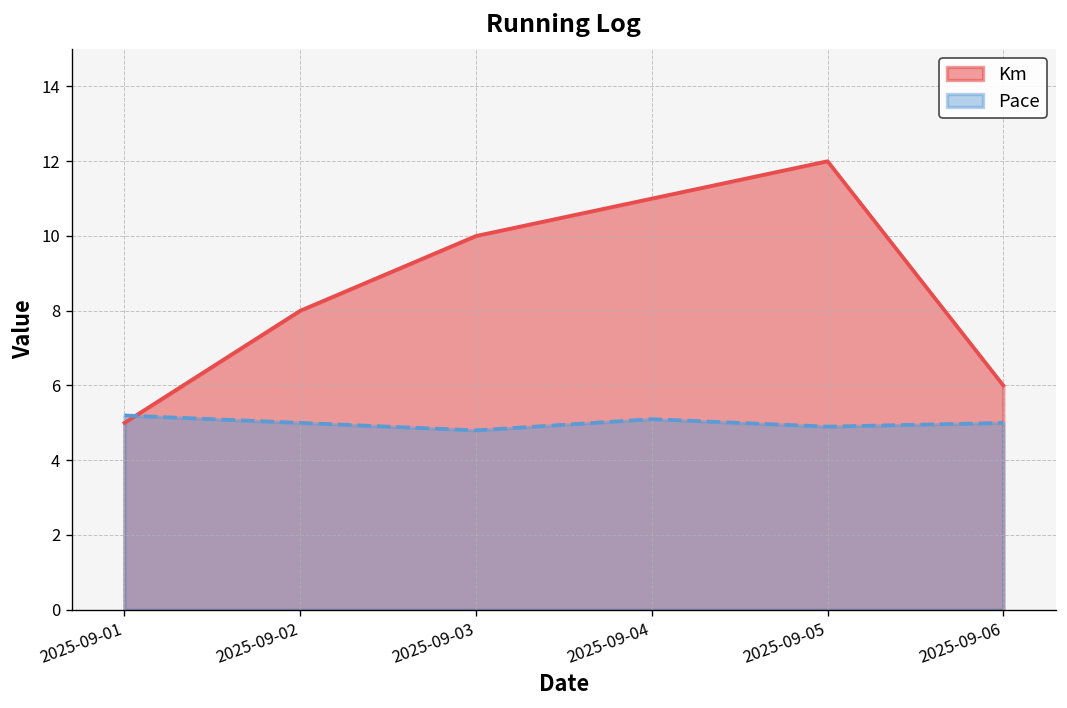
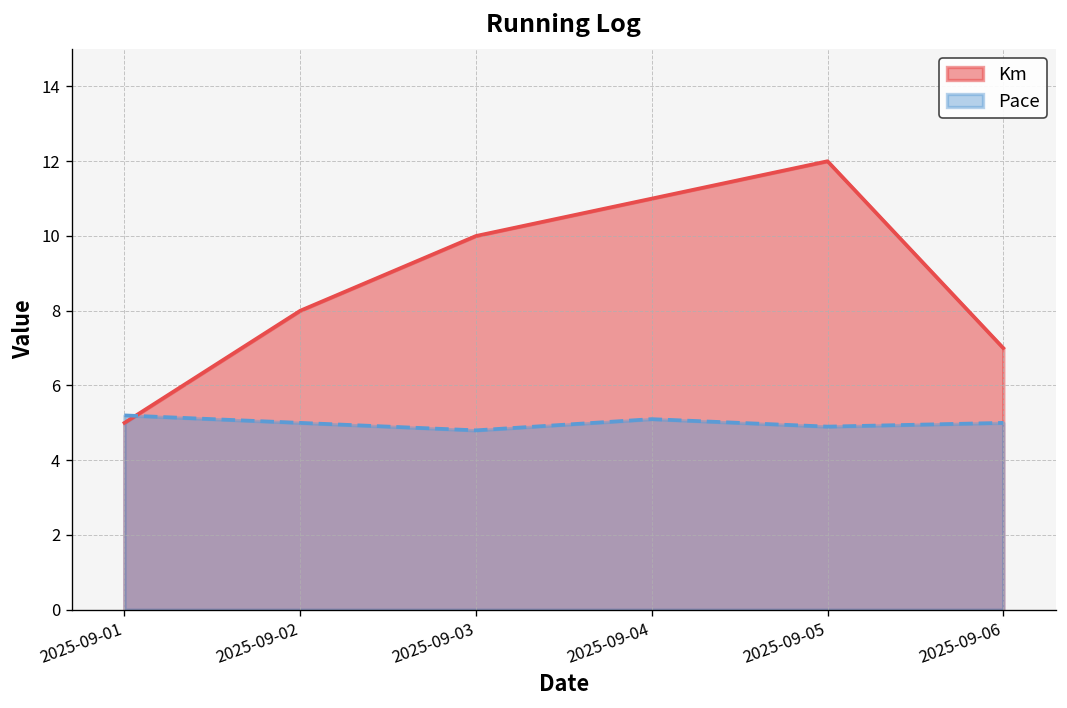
Km, 2025-09-06: 6 -> 7
